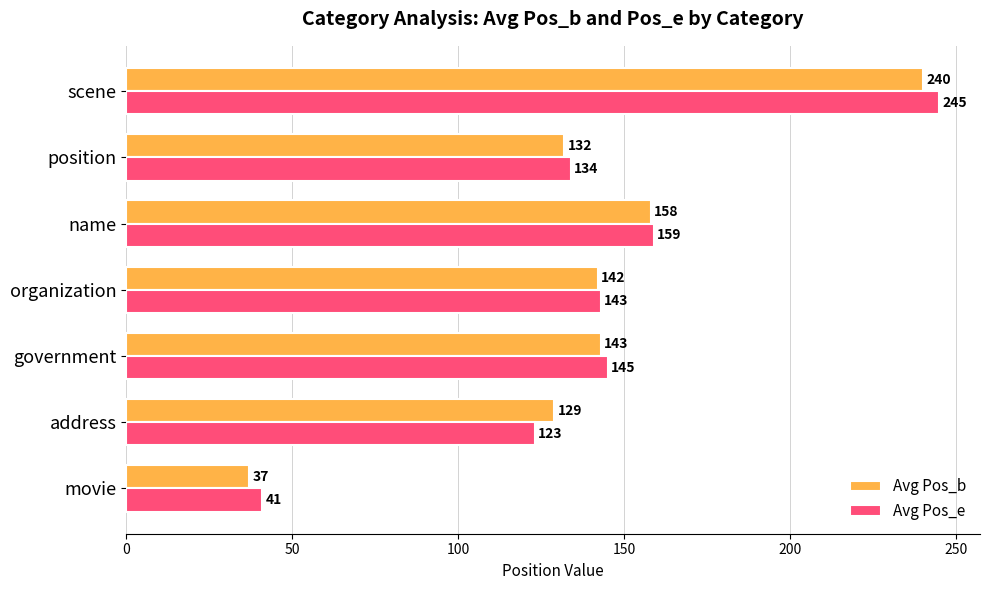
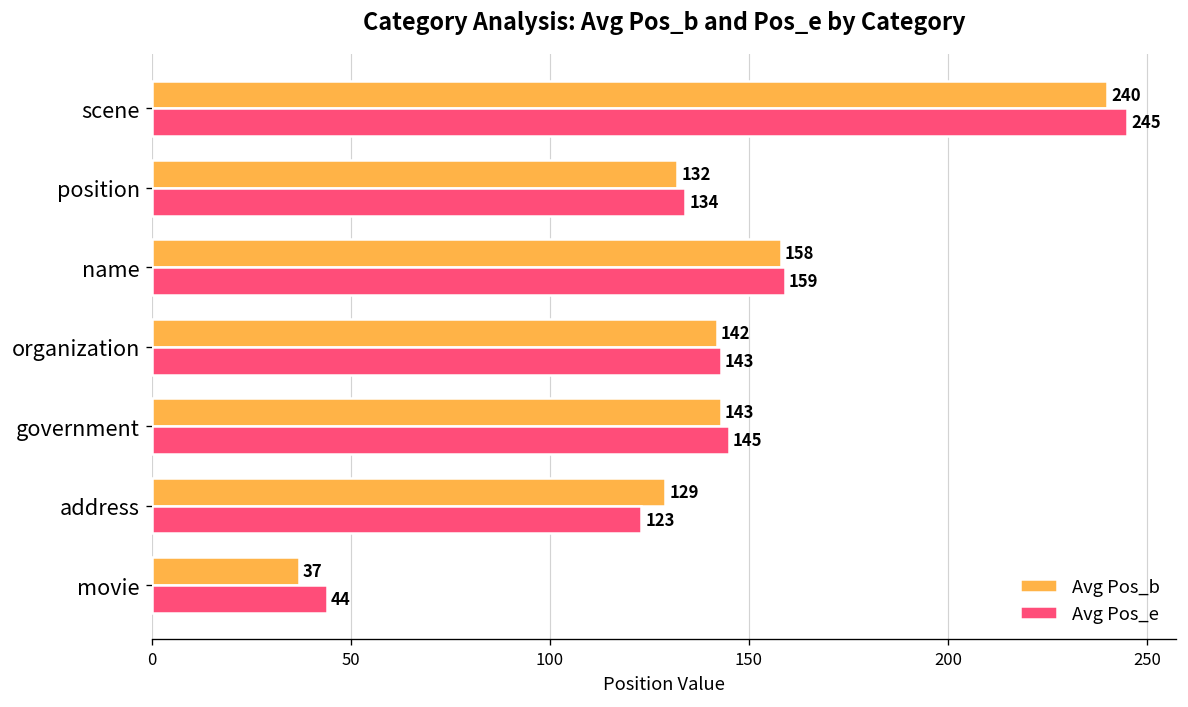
Avg Pos_e, movie: 41 -> 44
